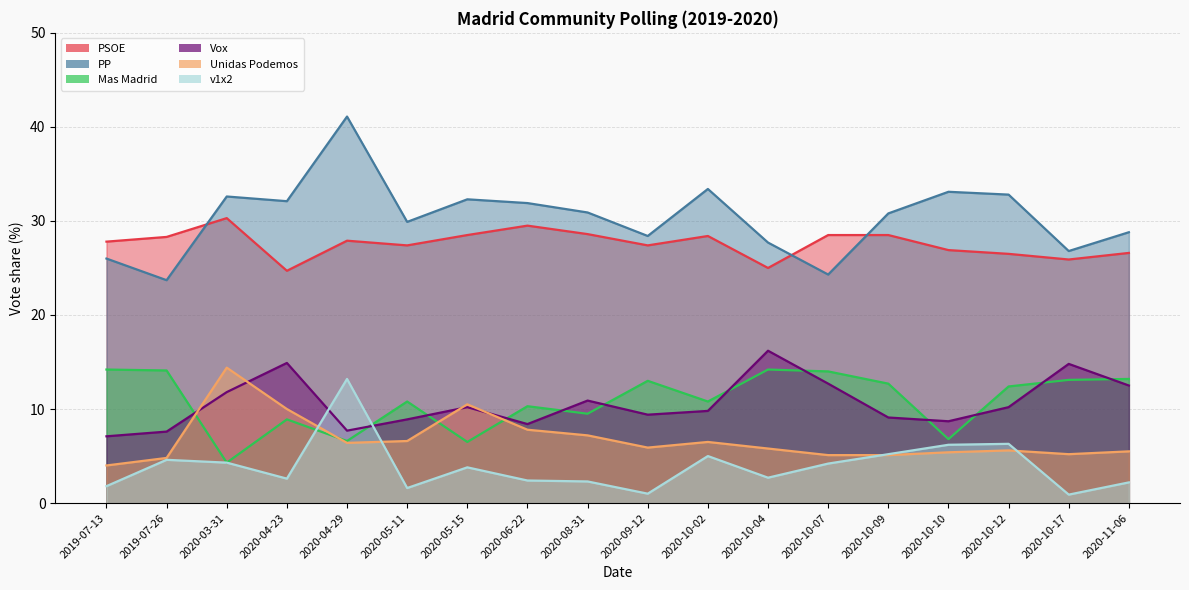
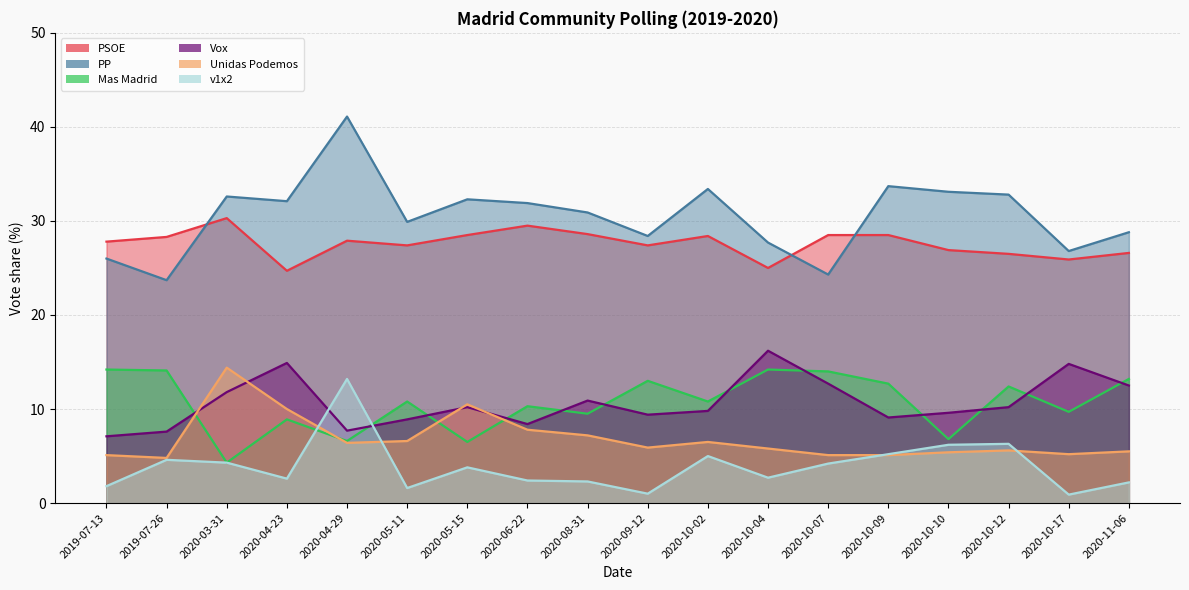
Unidas Podemos, 2019-07-13: 4 -> 5
PP, 2020-10-09: 31 -> 34
Vox, 2020-10-10: 9 -> 10
Mas Madrid, 2020-10-17: 13 -> 10
